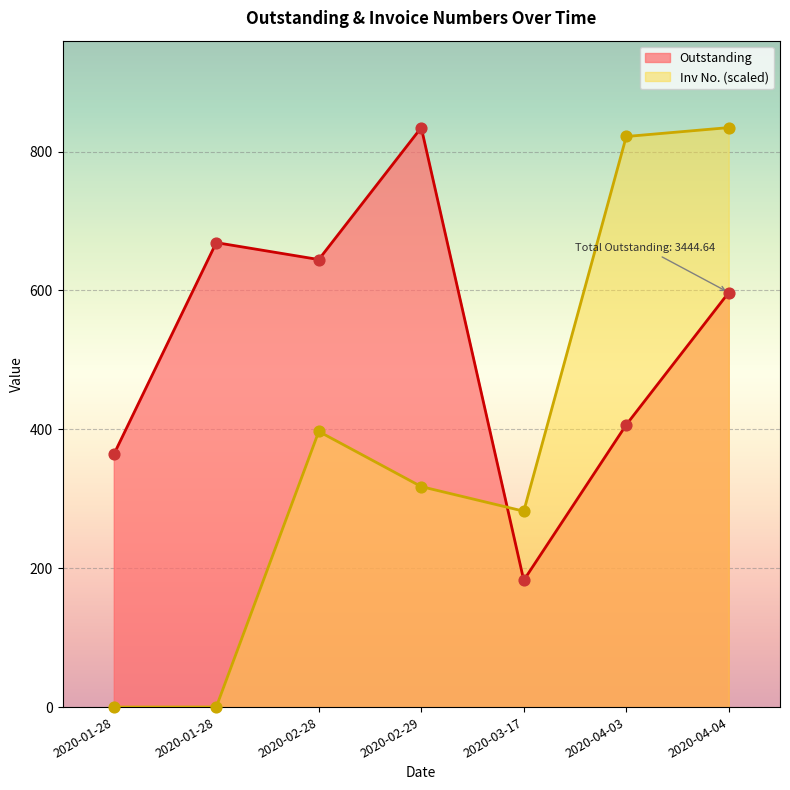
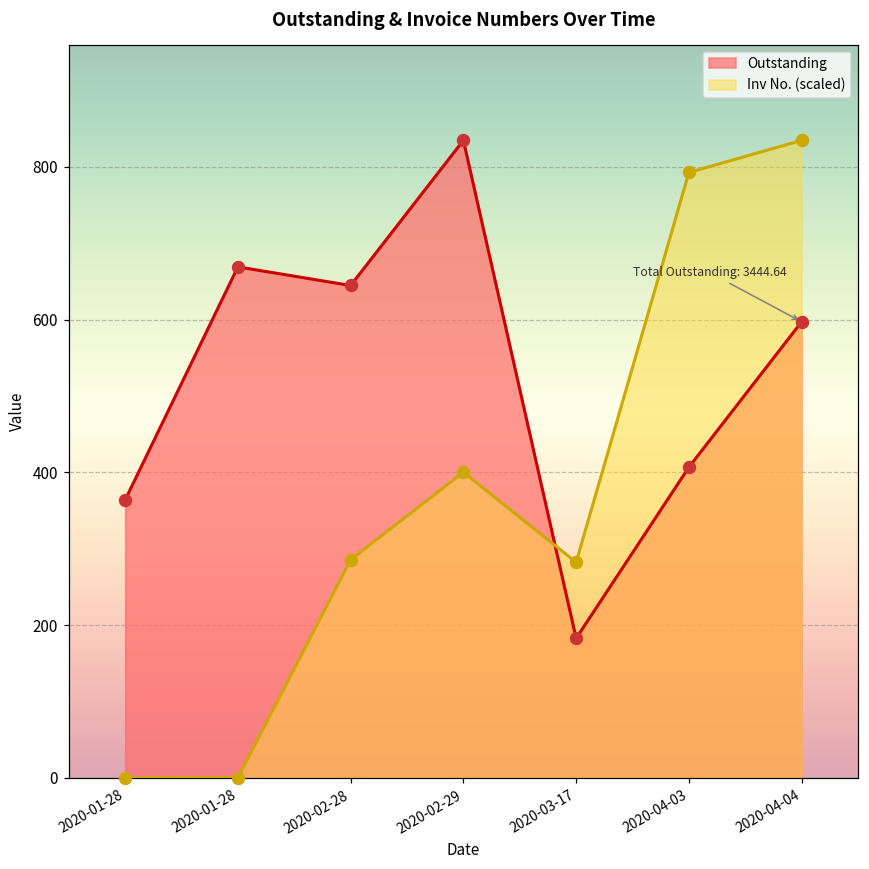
Inv No. (scaled), 2020-02-28: 400 -> 290
Inv No. (scaled), 2020-02-29: 320 -> 400
Inv No. (scaled), 2020-04-03: 820 -> 790
